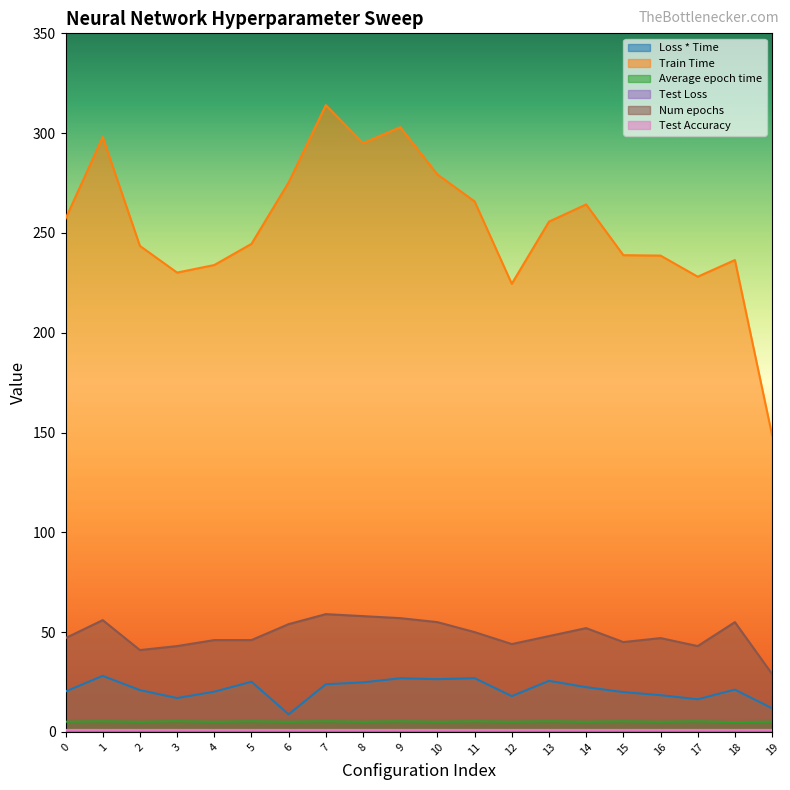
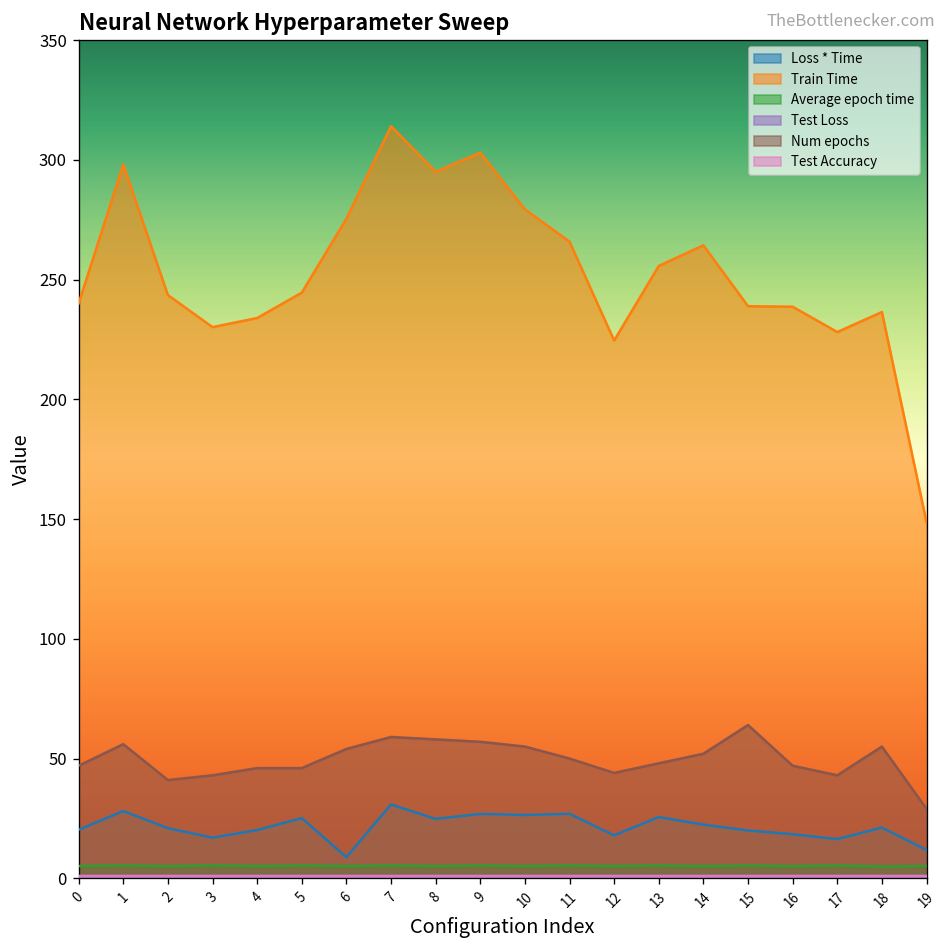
Train Time, 0: 257 -> 240
Loss * Time, 7: 24 -> 31
Num epochs, 15: 45 -> 64
